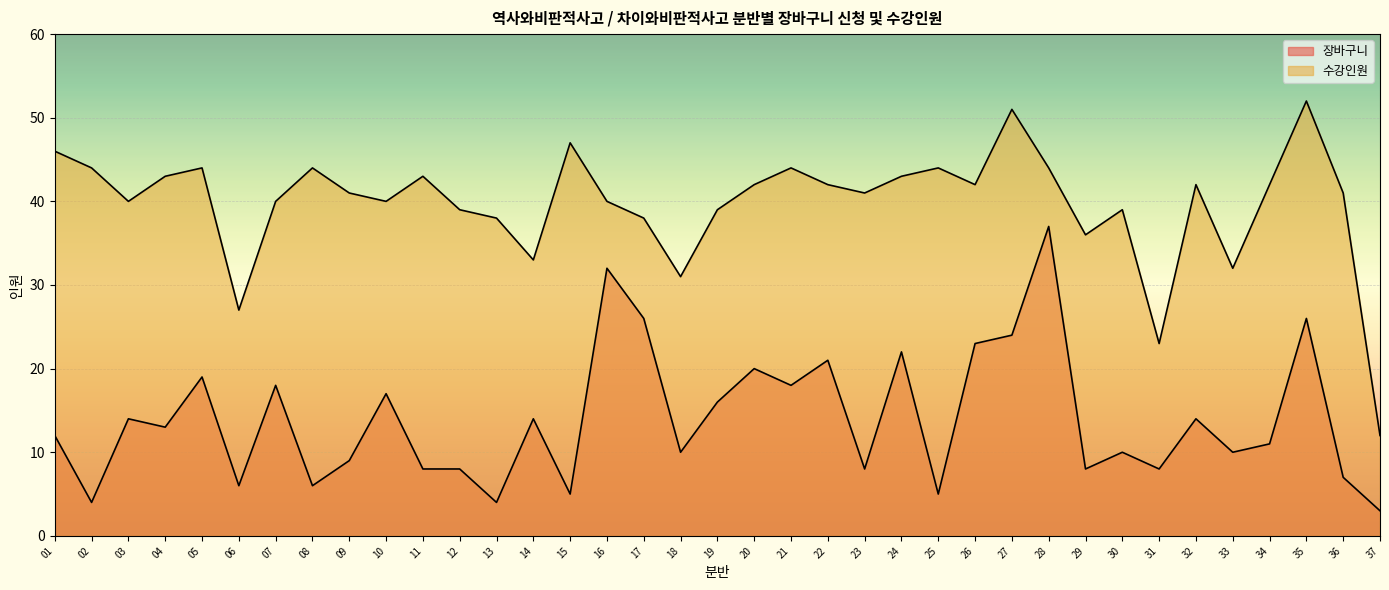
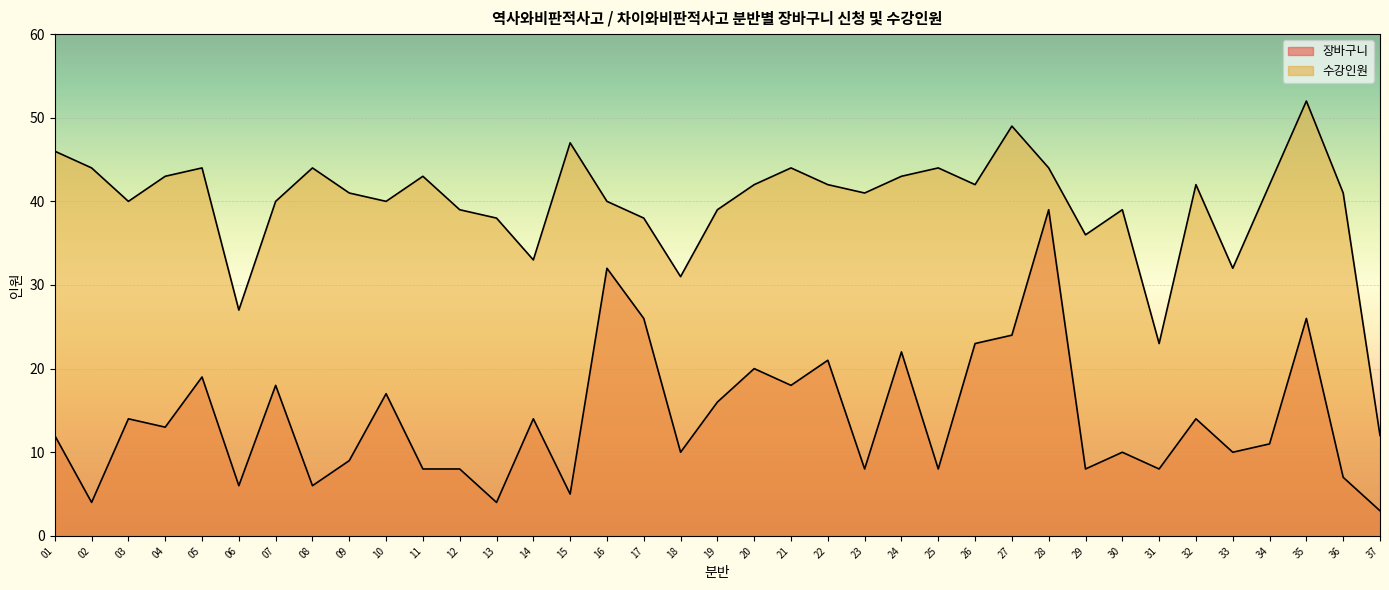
장바구니, 25: 5 -> 8
수강인원, 27: 51 -> 49
장바구니, 28: 37 -> 39
